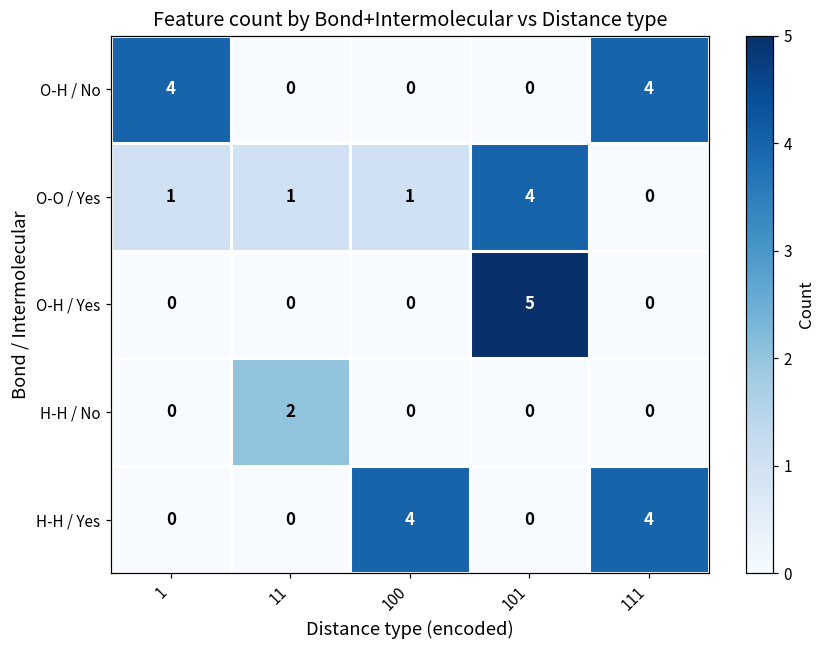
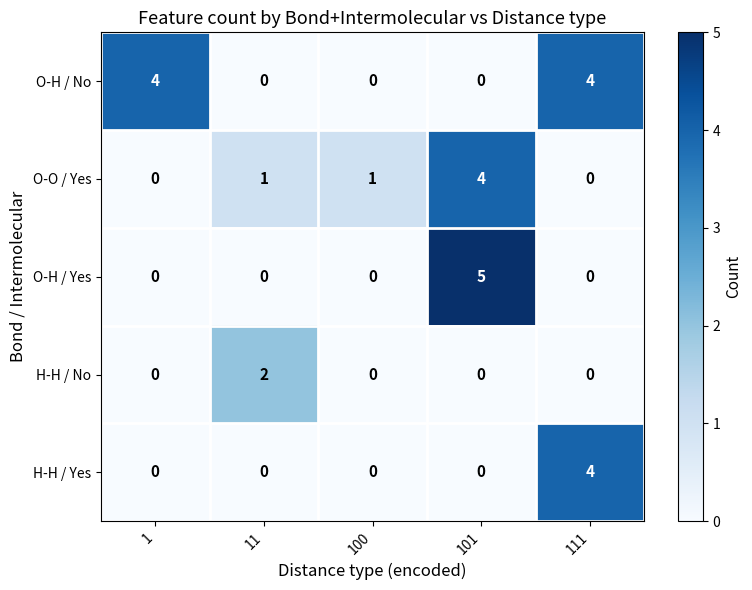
O-O / Yes, 1: 1 -> 0
H-H / Yes, 100: 4 -> 0
